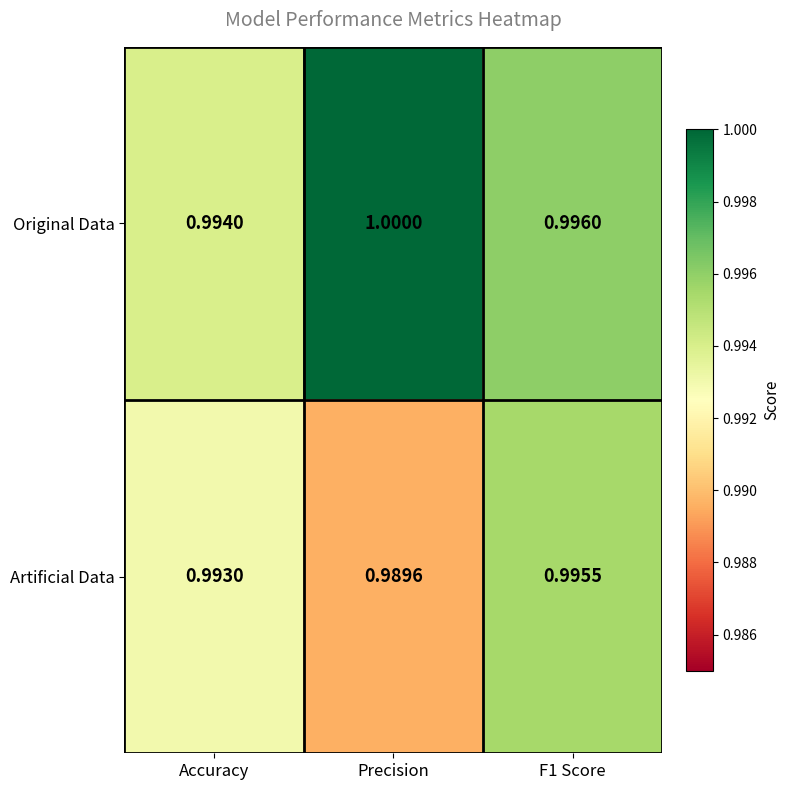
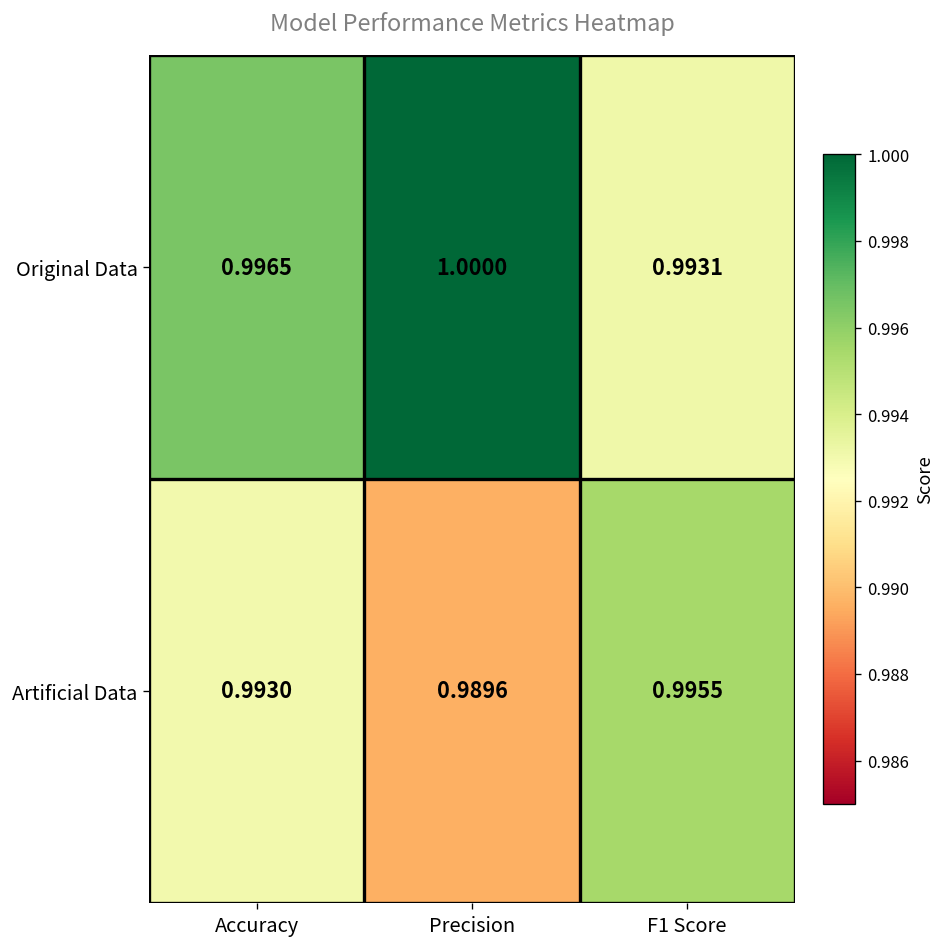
Original Data, Accuracy: 0.9940 -> 0.9965
Original Data, F1 Score: 0.9960 -> 0.9931
